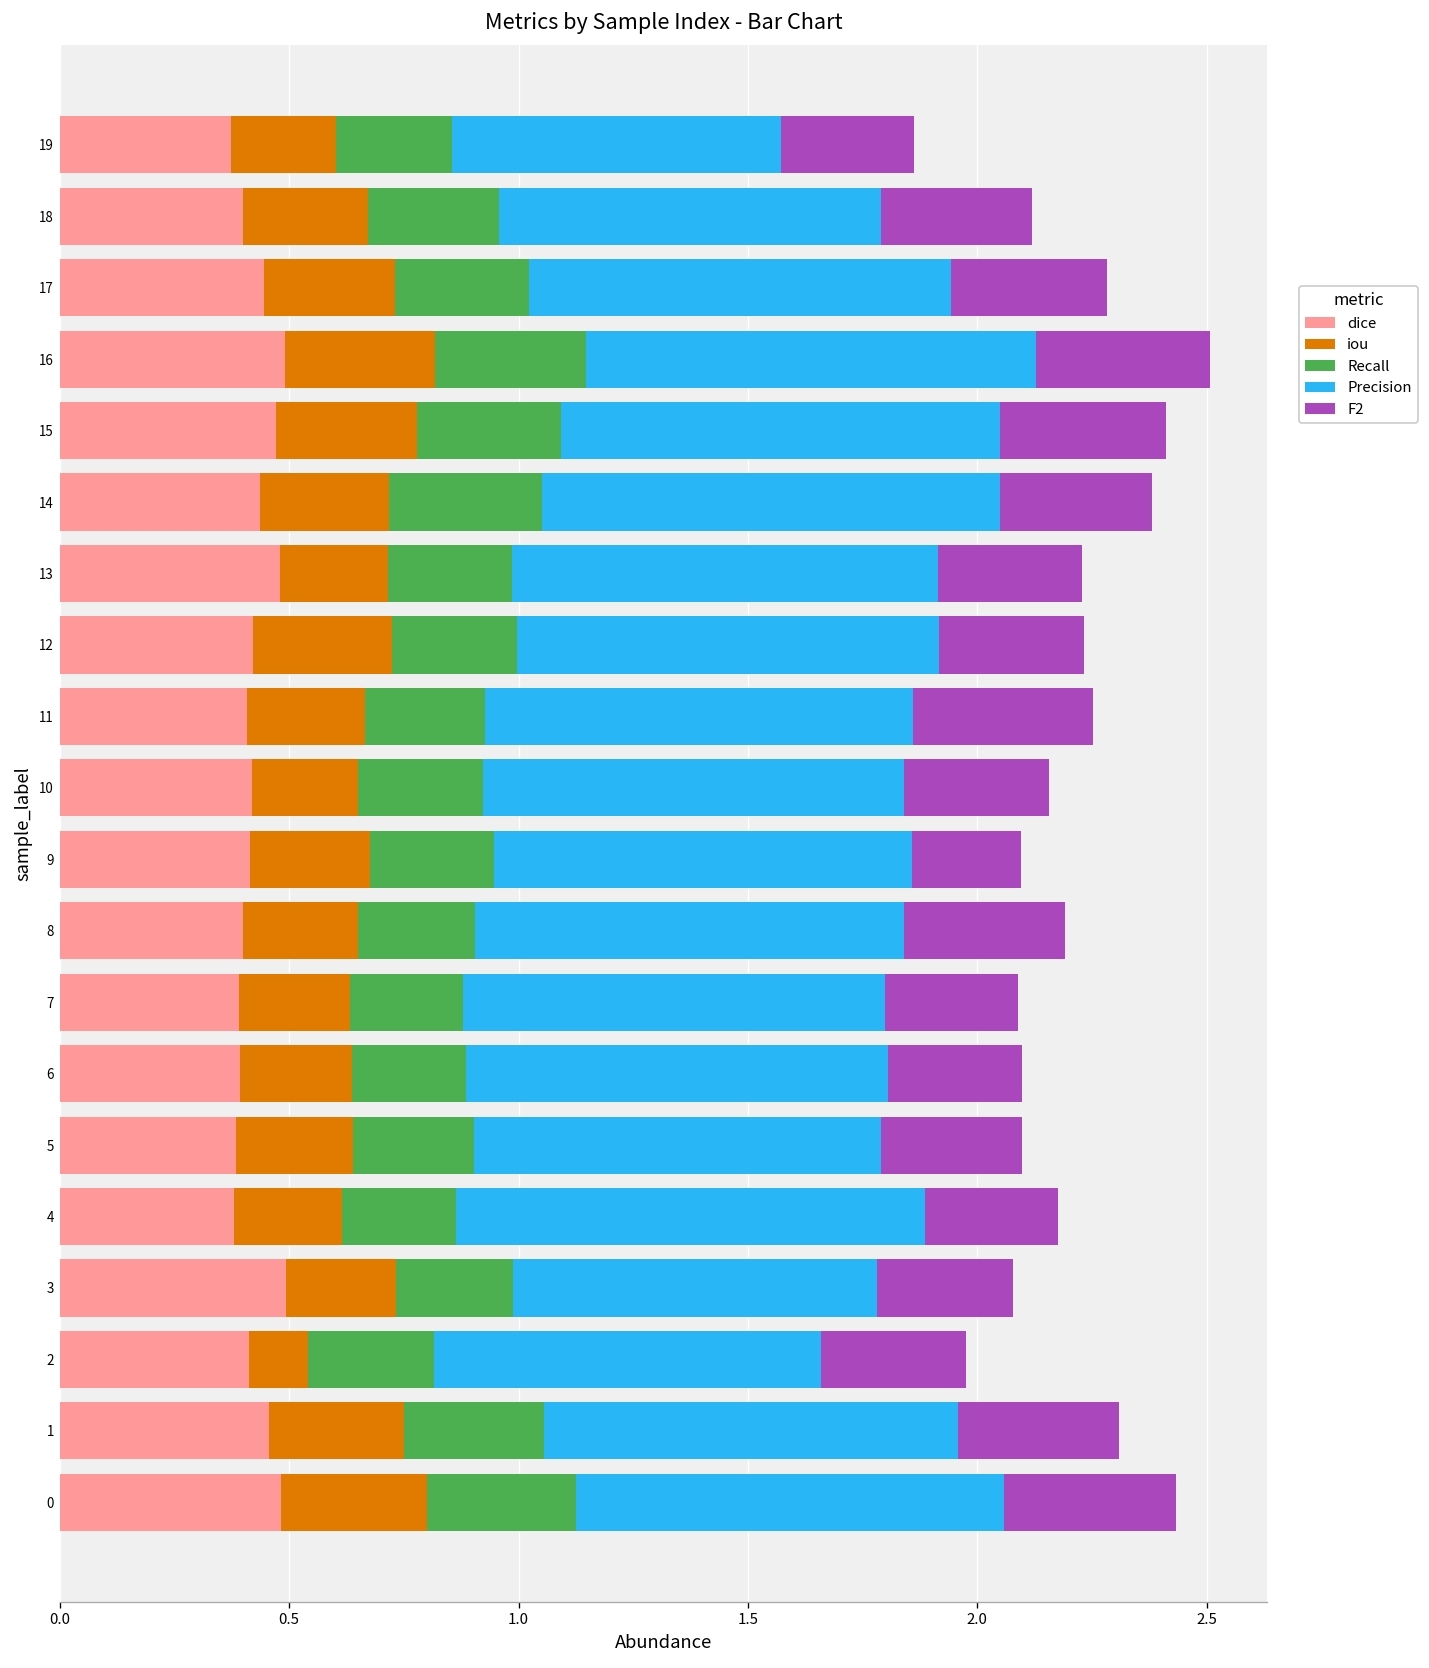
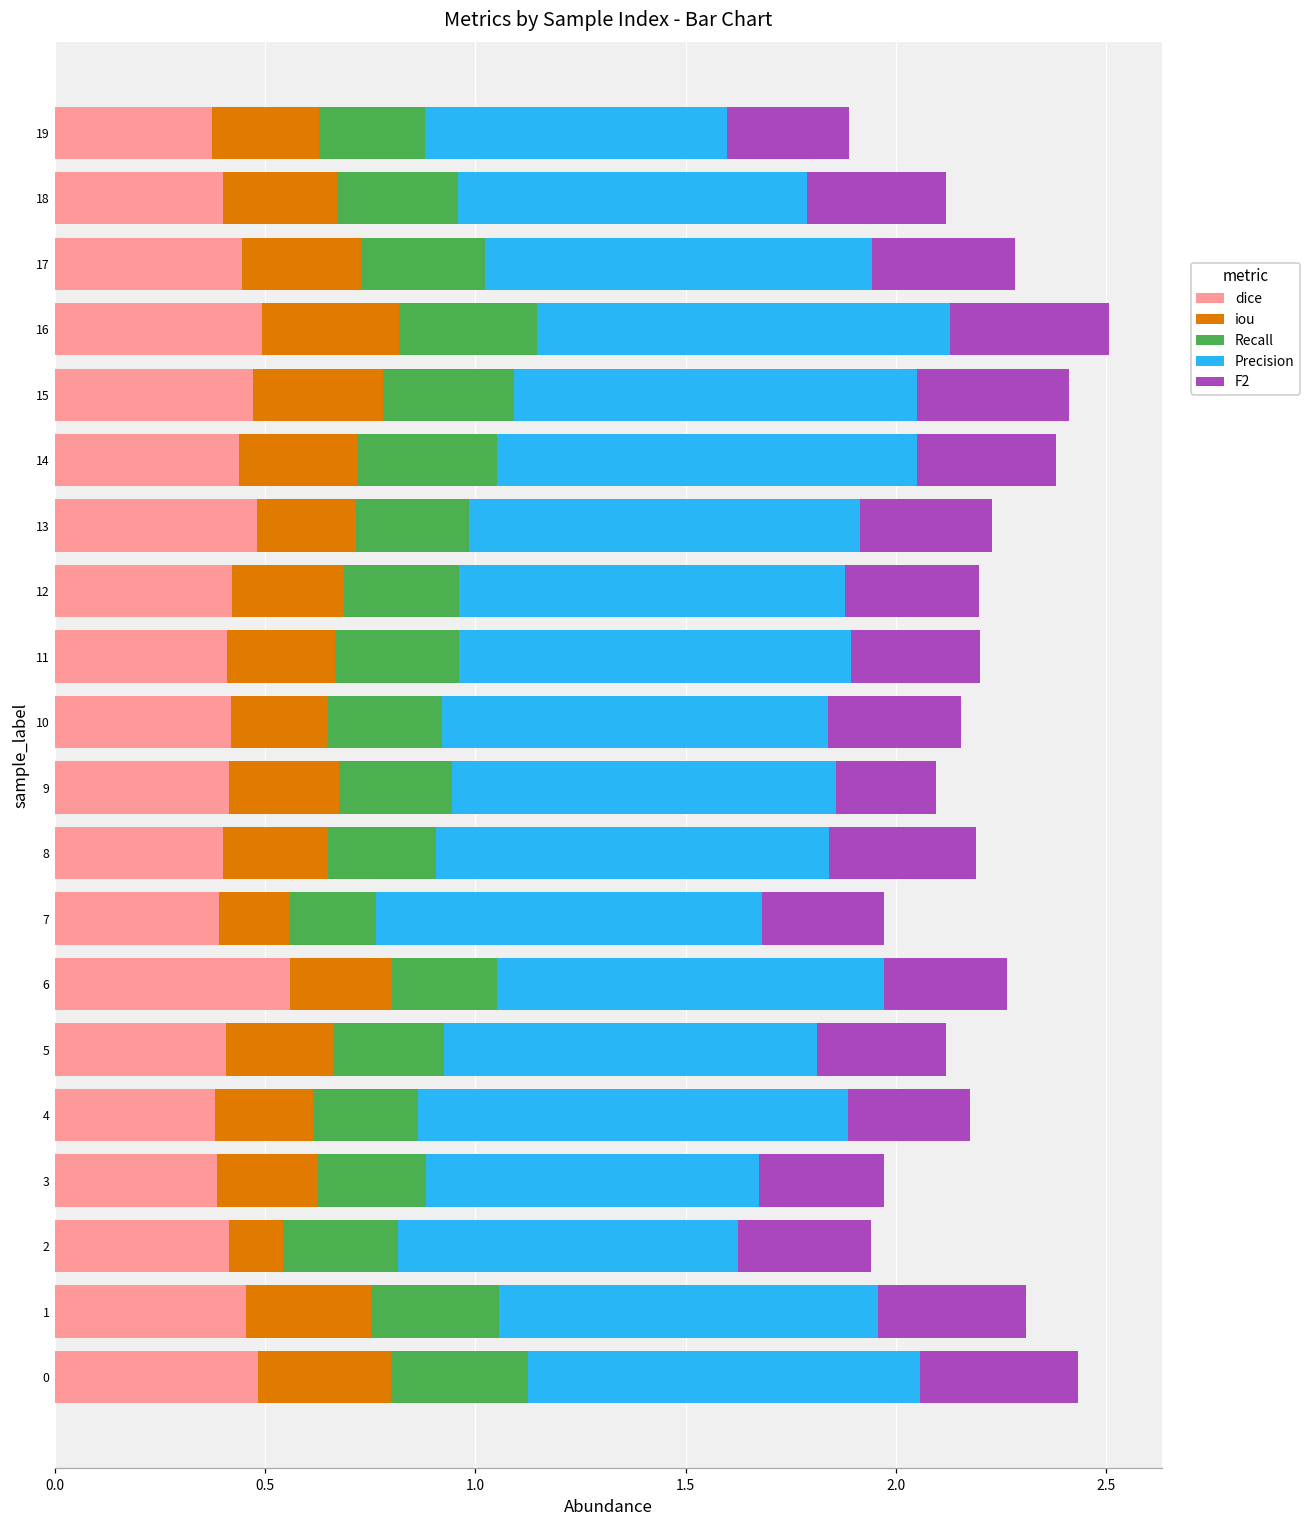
iou, 19: 0.23 -> 0.26
iou, 12: 0.30 -> 0.27
Recall, 11: 0.26 -> 0.30
F2, 11: 0.39 -> 0.31
iou, 7: 0.24 -> 0.17
Recall, 7: 0.25 -> 0.20
dice, 6: 0.39 -> 0.56
dice, 5: 0.38 -> 0.41
dice, 3: 0.49 -> 0.39
Precision, 2: 0.84 -> 0.81
